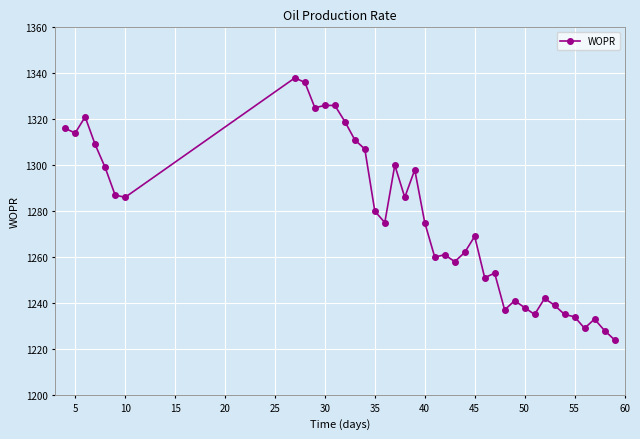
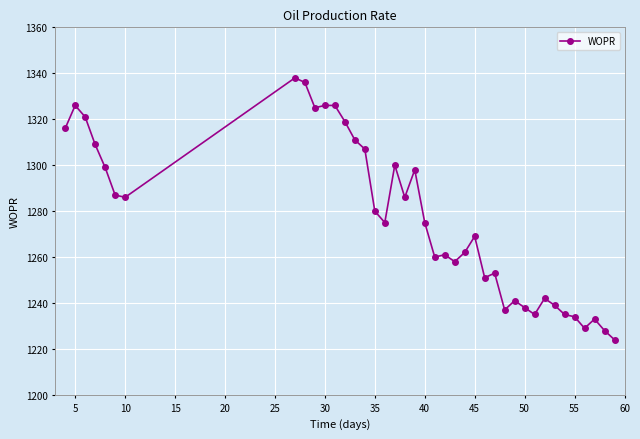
5: 1314 -> 1326
